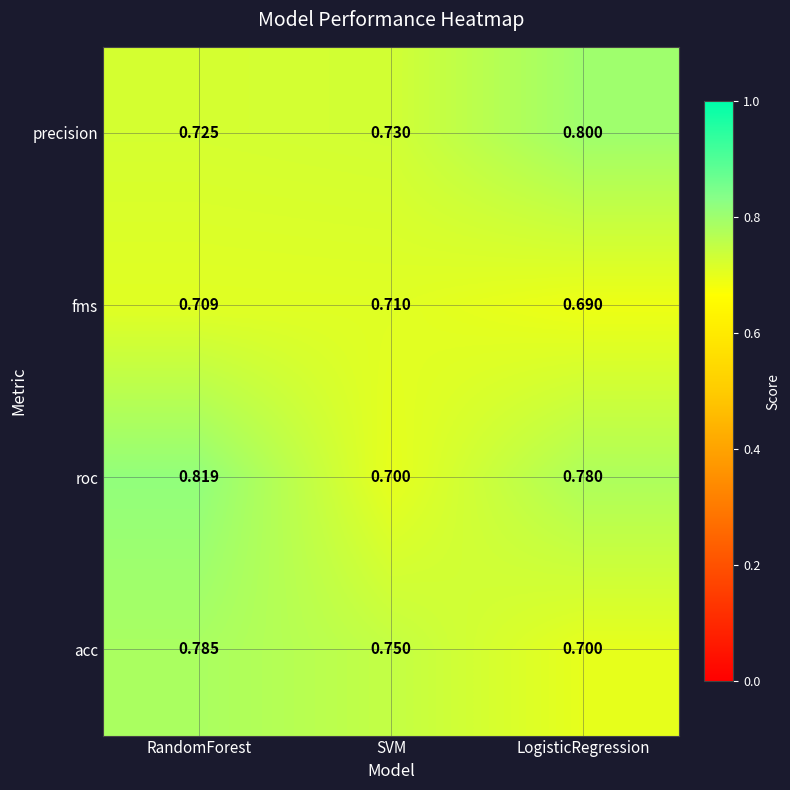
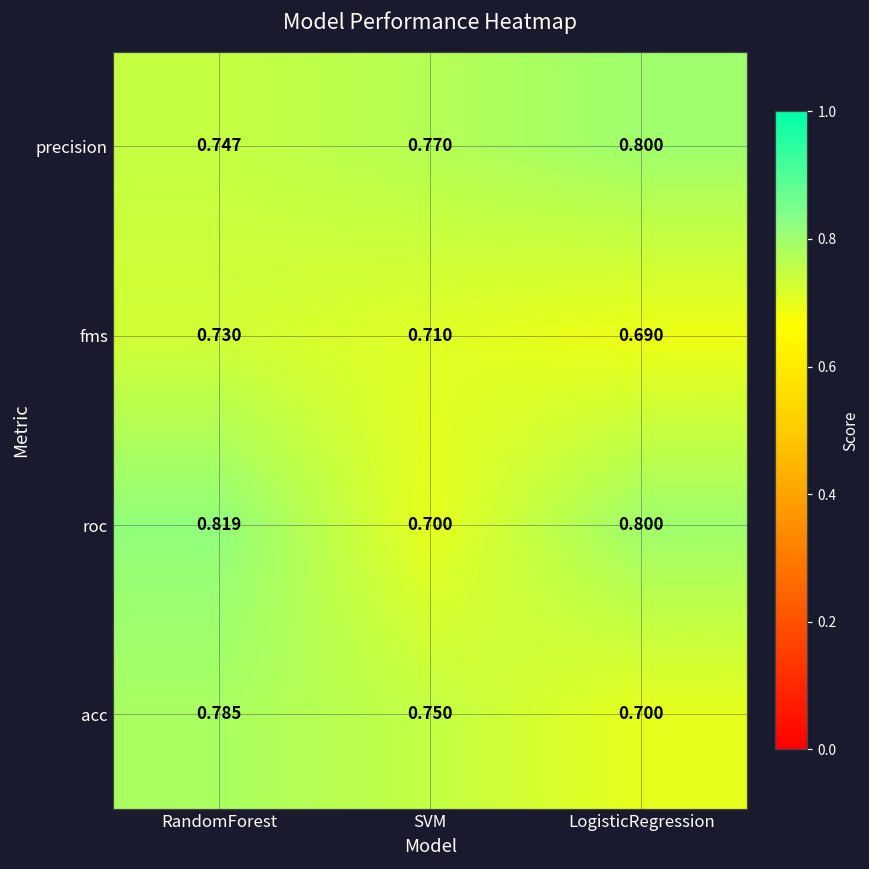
precision, RandomForest: 0.725 -> 0.747
precision, SVM: 0.730 -> 0.770
fms, RandomForest: 0.709 -> 0.730
roc, LogisticRegression: 0.780 -> 0.800
